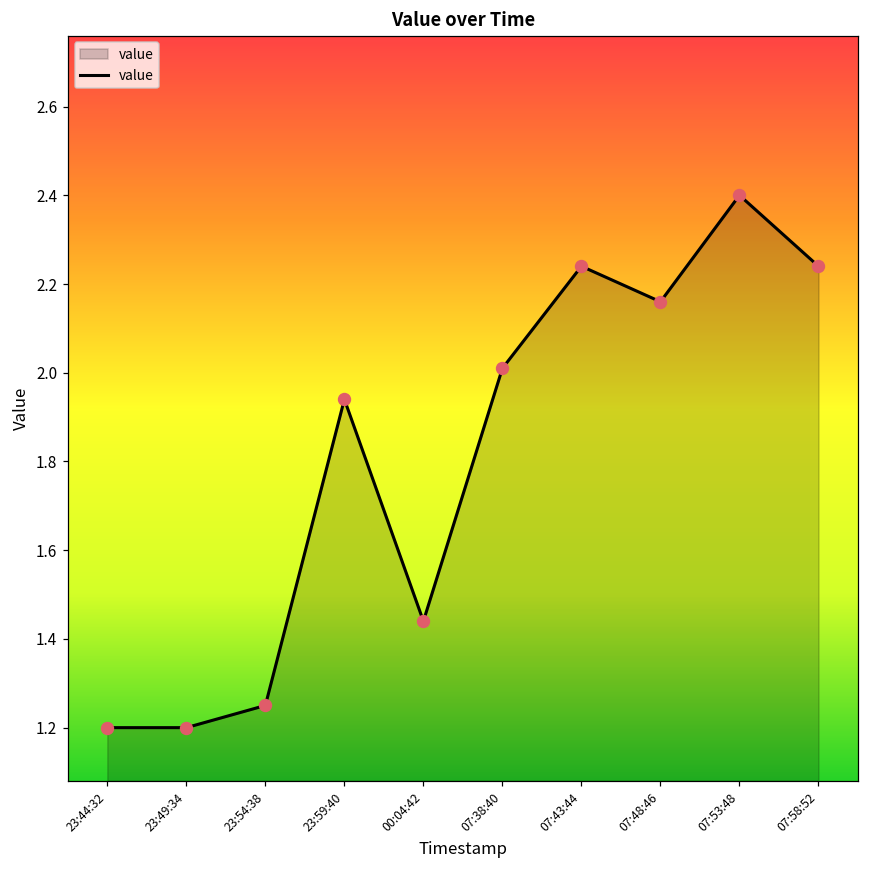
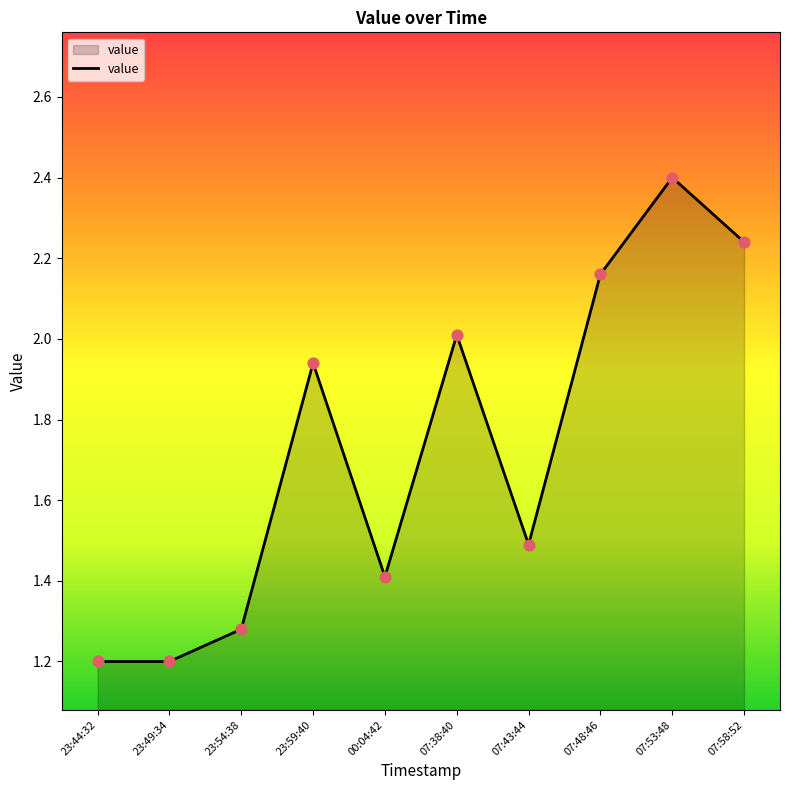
23:54:38: 1.25 -> 1.28
00:04:42: 1.44 -> 1.41
07:43:44: 2.24 -> 1.49
